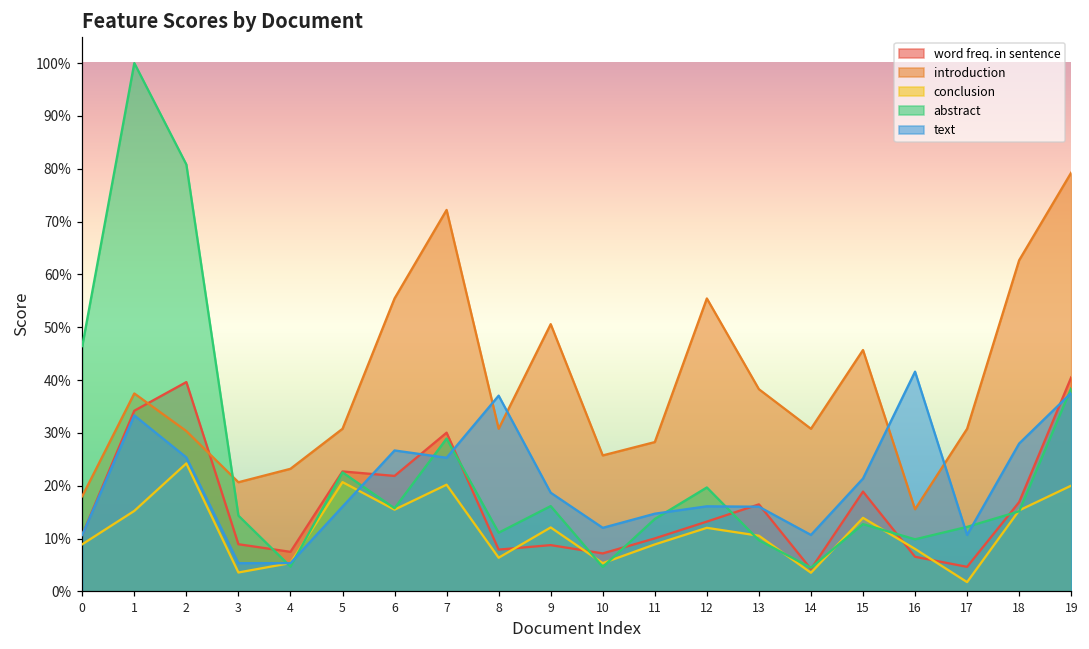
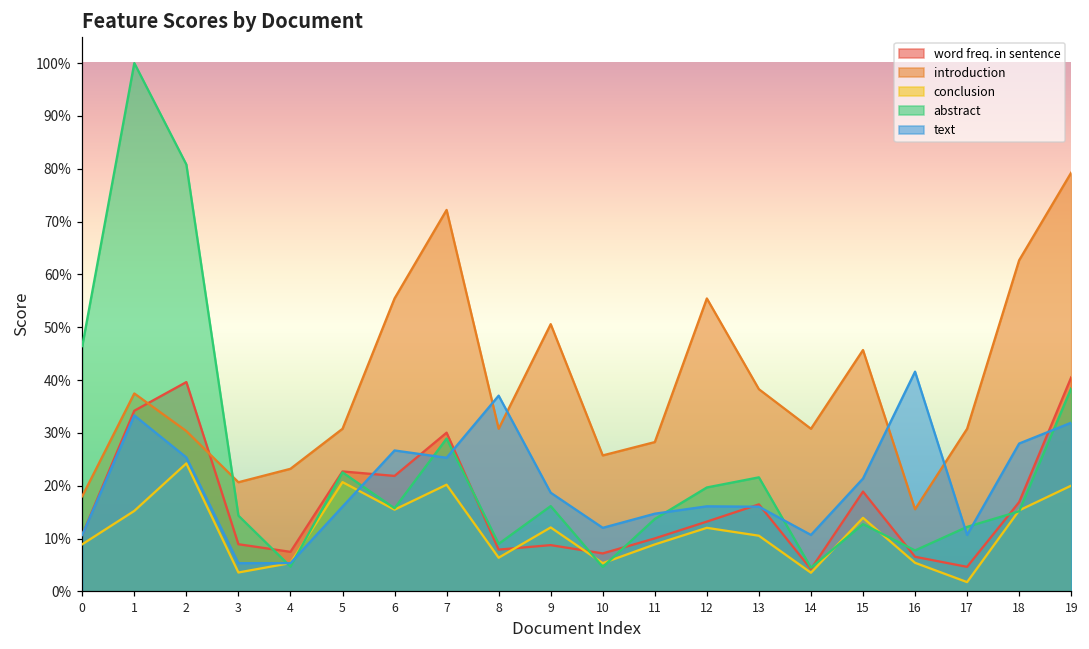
abstract, 8: 11% -> 9%
abstract, 13: 10% -> 22%
conclusion, 16: 8% -> 5%
abstract, 16: 10% -> 8%
text, 19: 38% -> 32%
